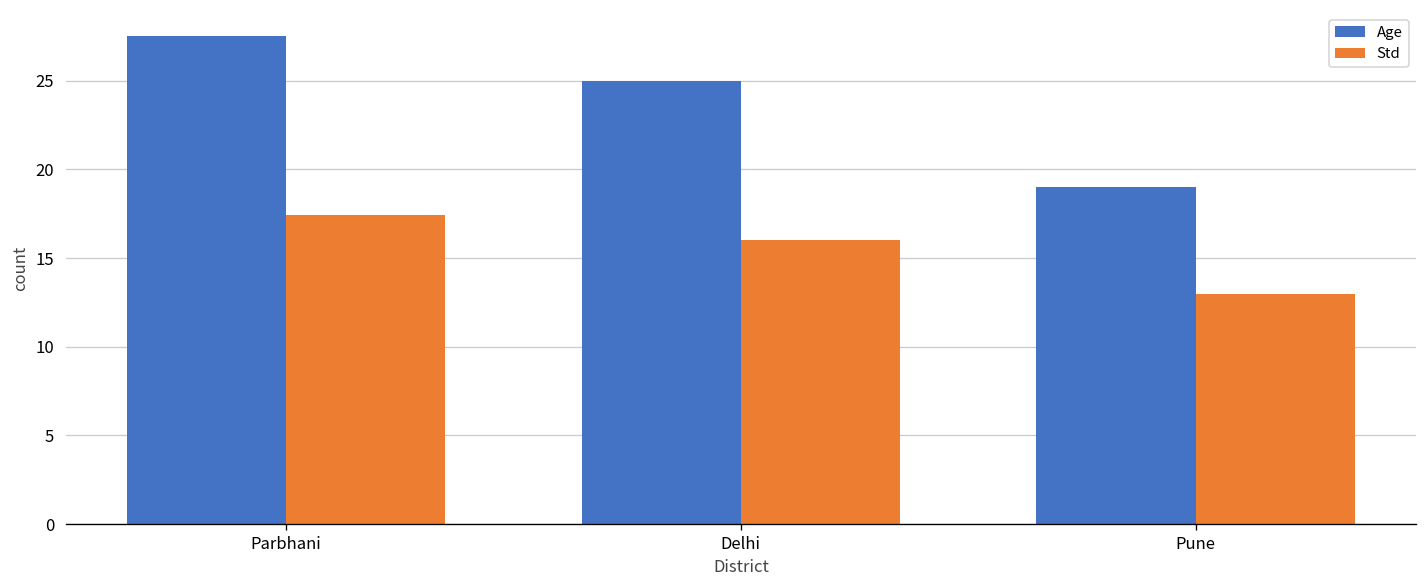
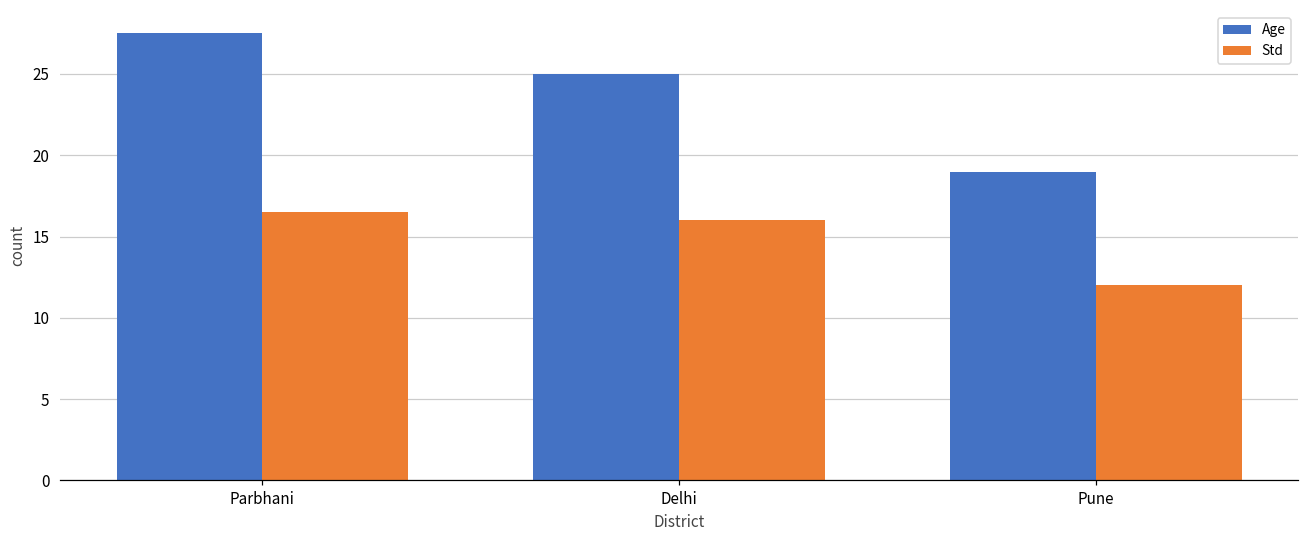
Std, Parbhani: 17.4 -> 16.5
Std, Pune: 13 -> 12
